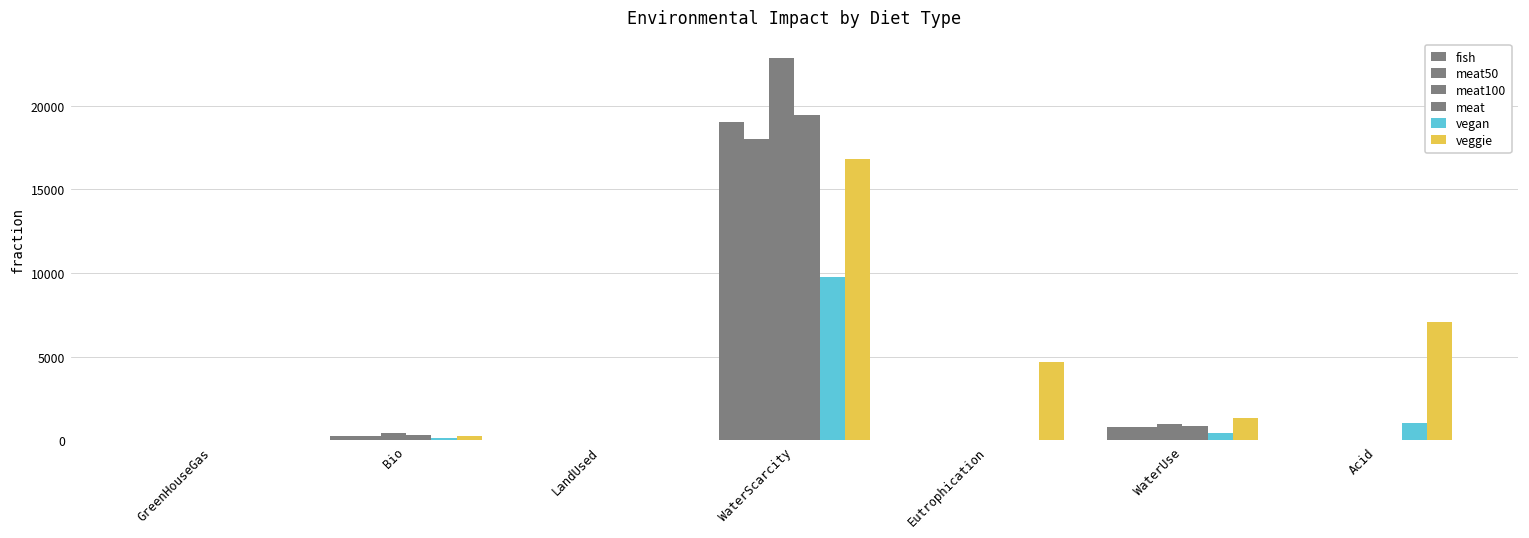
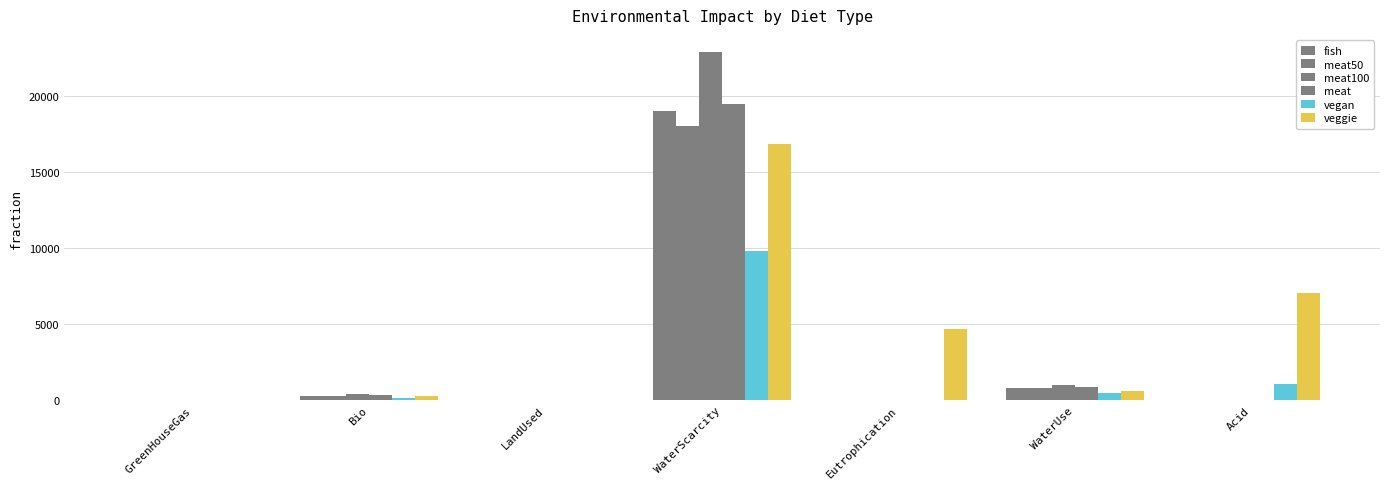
veggie, WaterUse: 1300 -> 600
